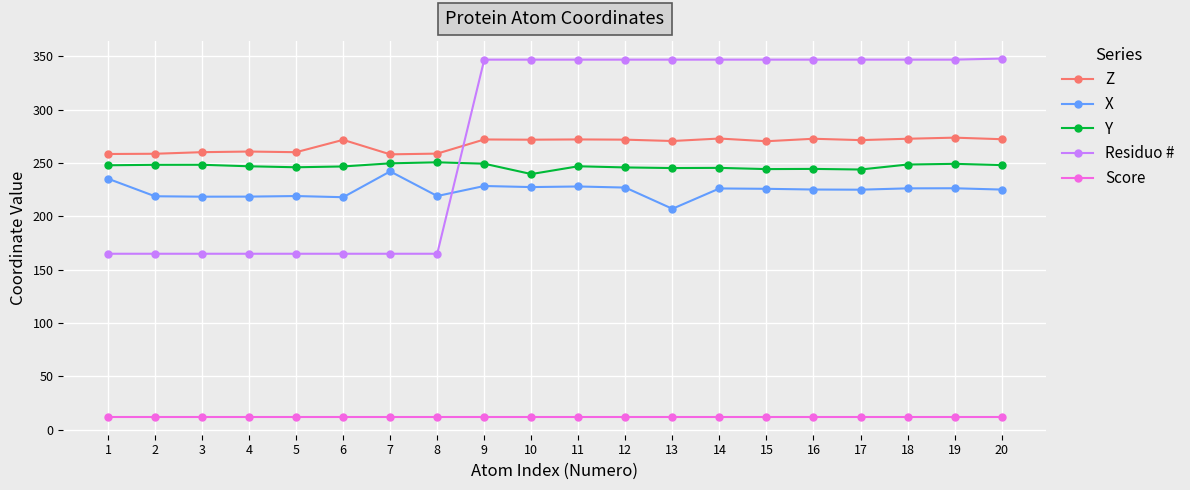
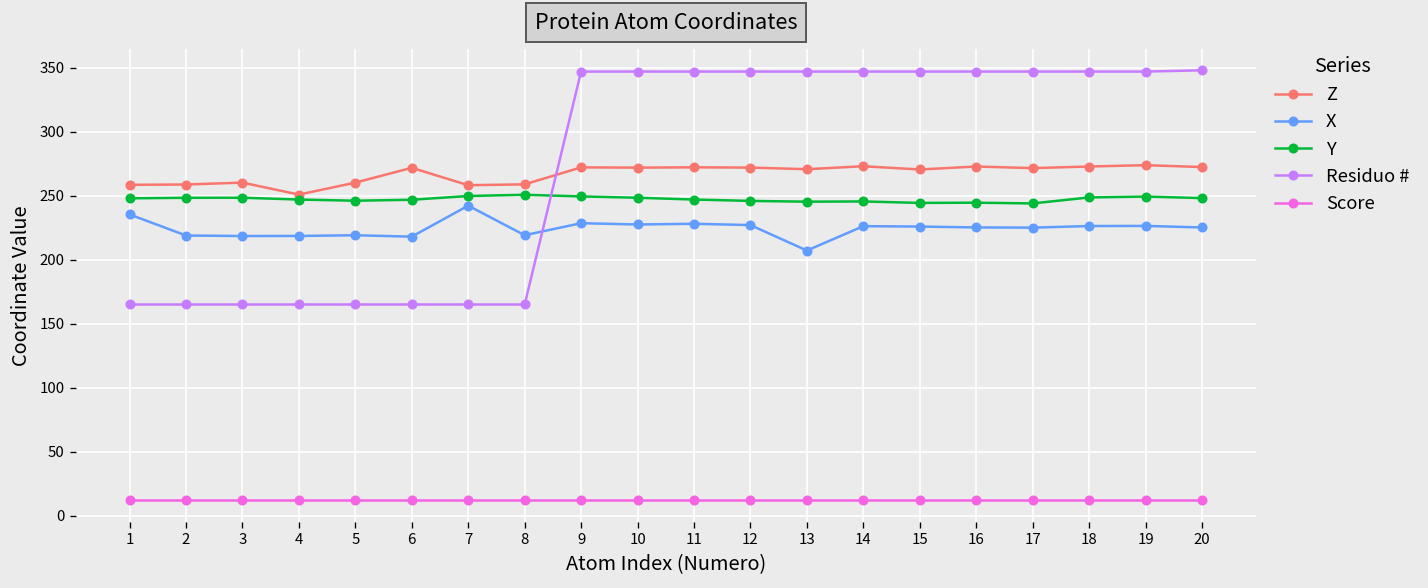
Z, 4: 261 -> 251
Y, 10: 240 -> 248
